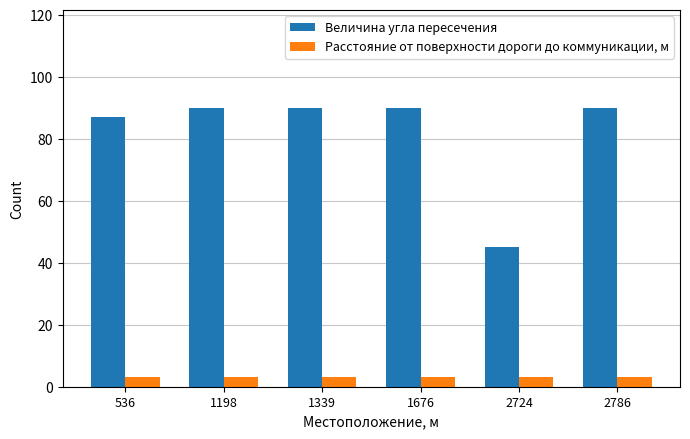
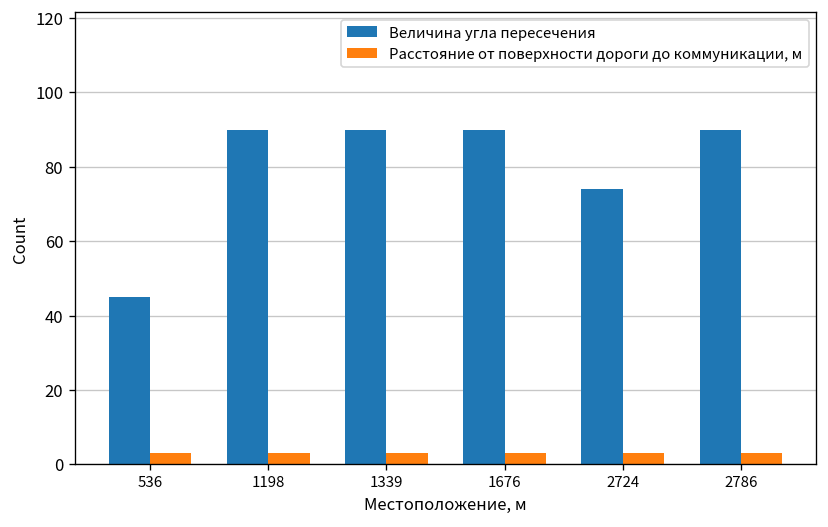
Величина угла пересечения, 536: 87 -> 45
Величина угла пересечения, 2724: 45 -> 74
